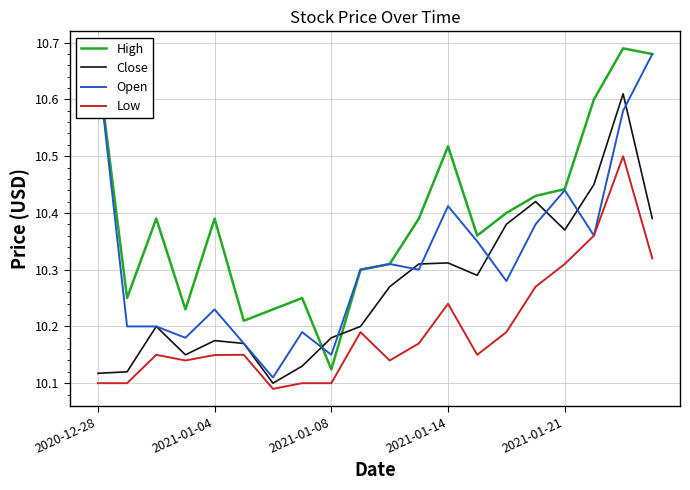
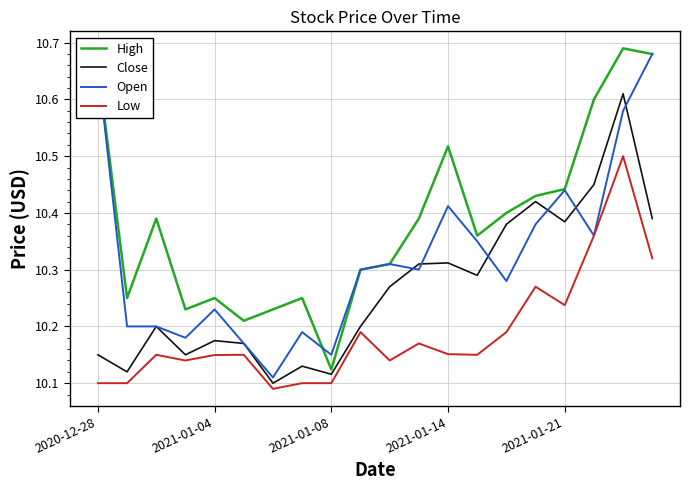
Close, 2020-12-28: 10.12 -> 10.15
High, 2021-01-04: 10.39 -> 10.25
Close, 2021-01-08: 10.18 -> 10.12
Low, 2021-01-14: 10.24 -> 10.15
Close, 2021-01-21: 10.37 -> 10.38
Low, 2021-01-21: 10.31 -> 10.24
